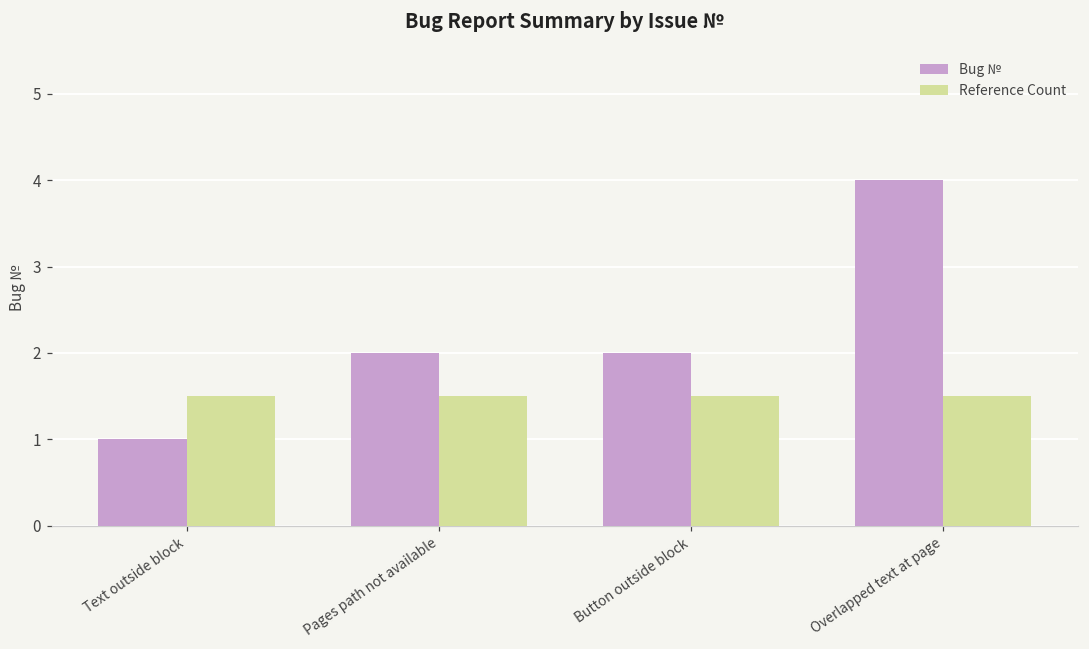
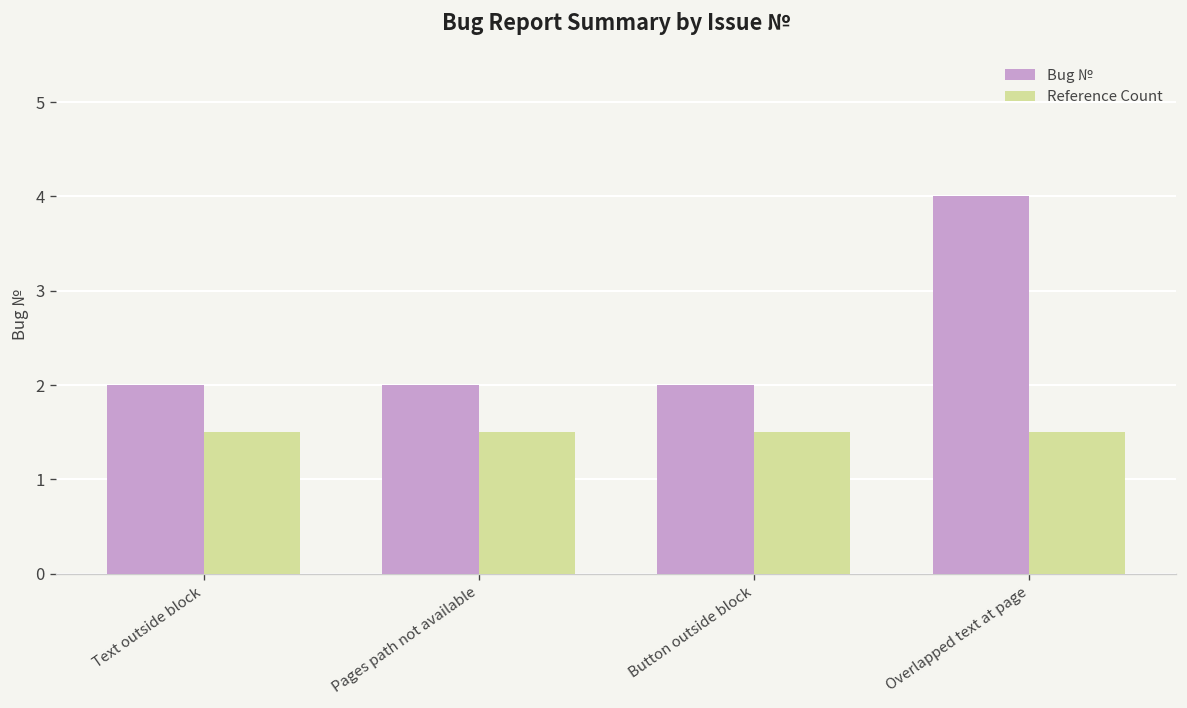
Bug №, Text outside block: 1 -> 2
